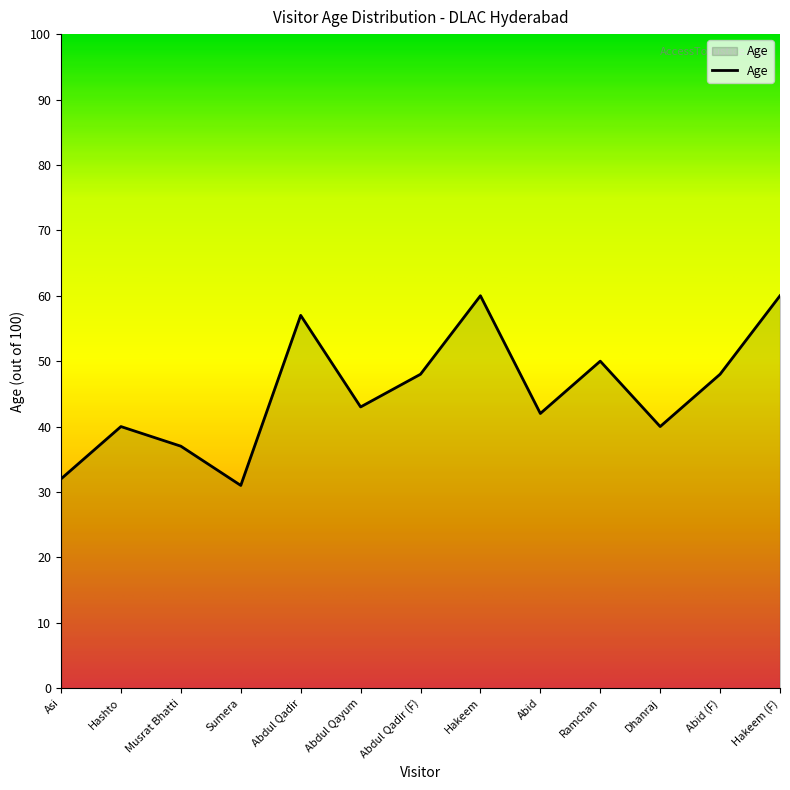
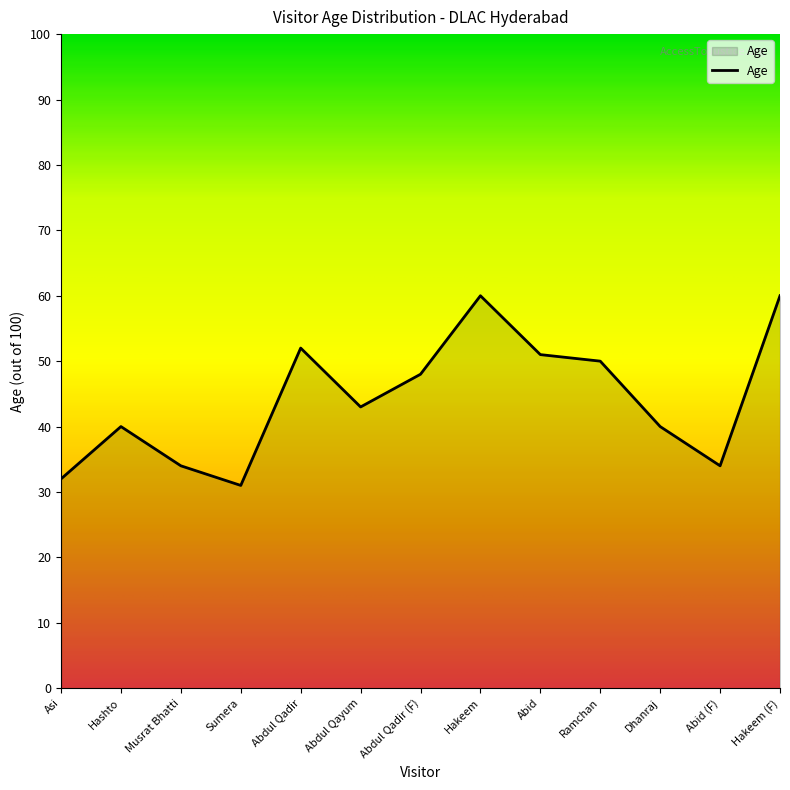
Musrat Bhatti: 37 -> 34
Abdul Qadir: 57 -> 52
Abid: 42 -> 51
Abid (F): 48 -> 34
